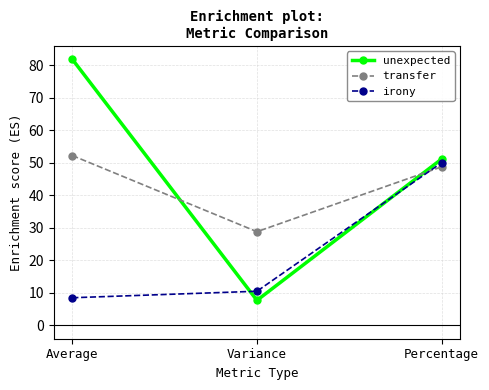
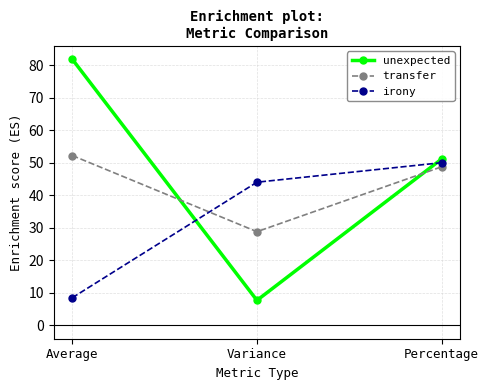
irony, Variance: 11 -> 44
